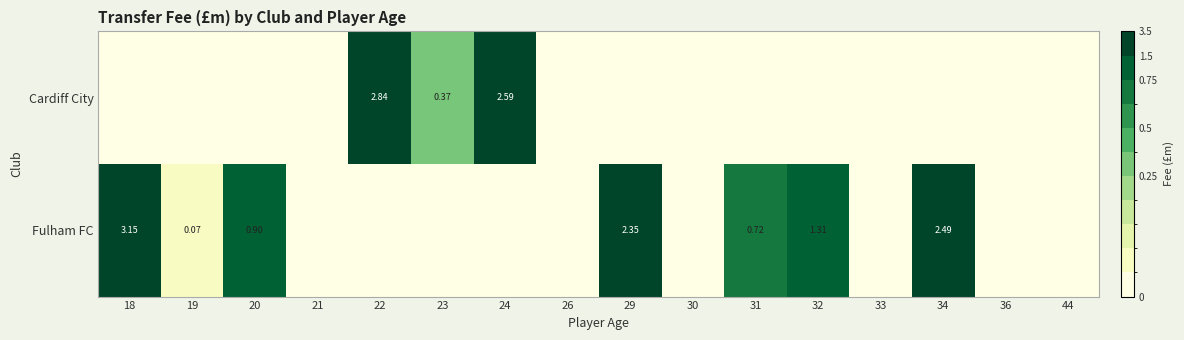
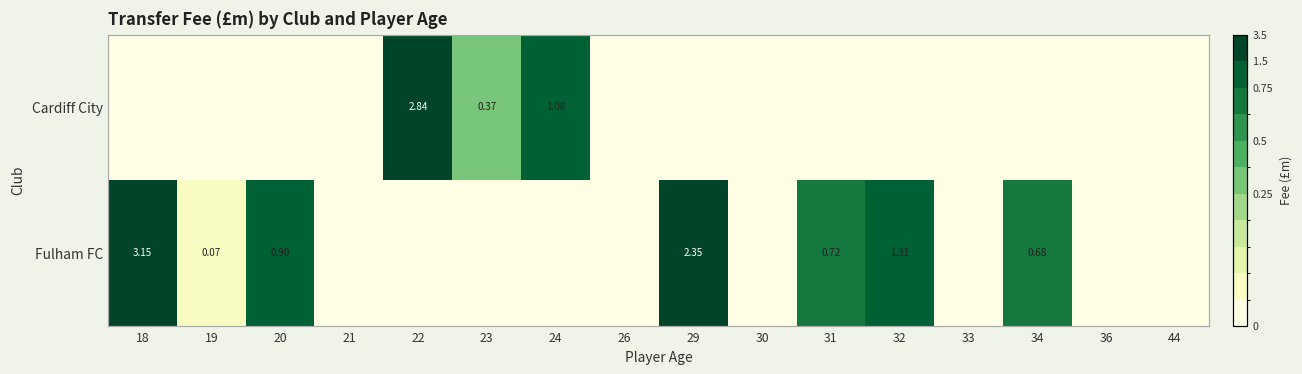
Cardiff City, 24: 2.59 -> 1.08
Fulham FC, 34: 2.49 -> 0.68
